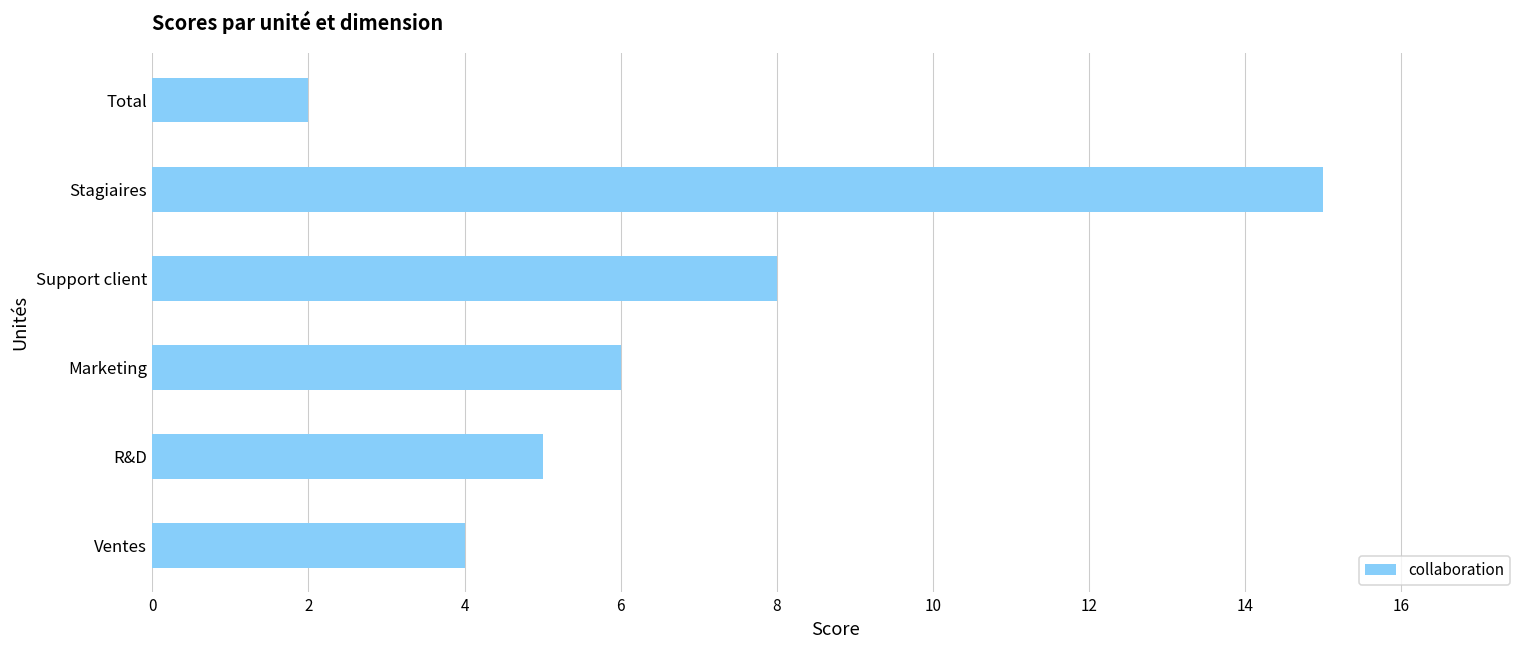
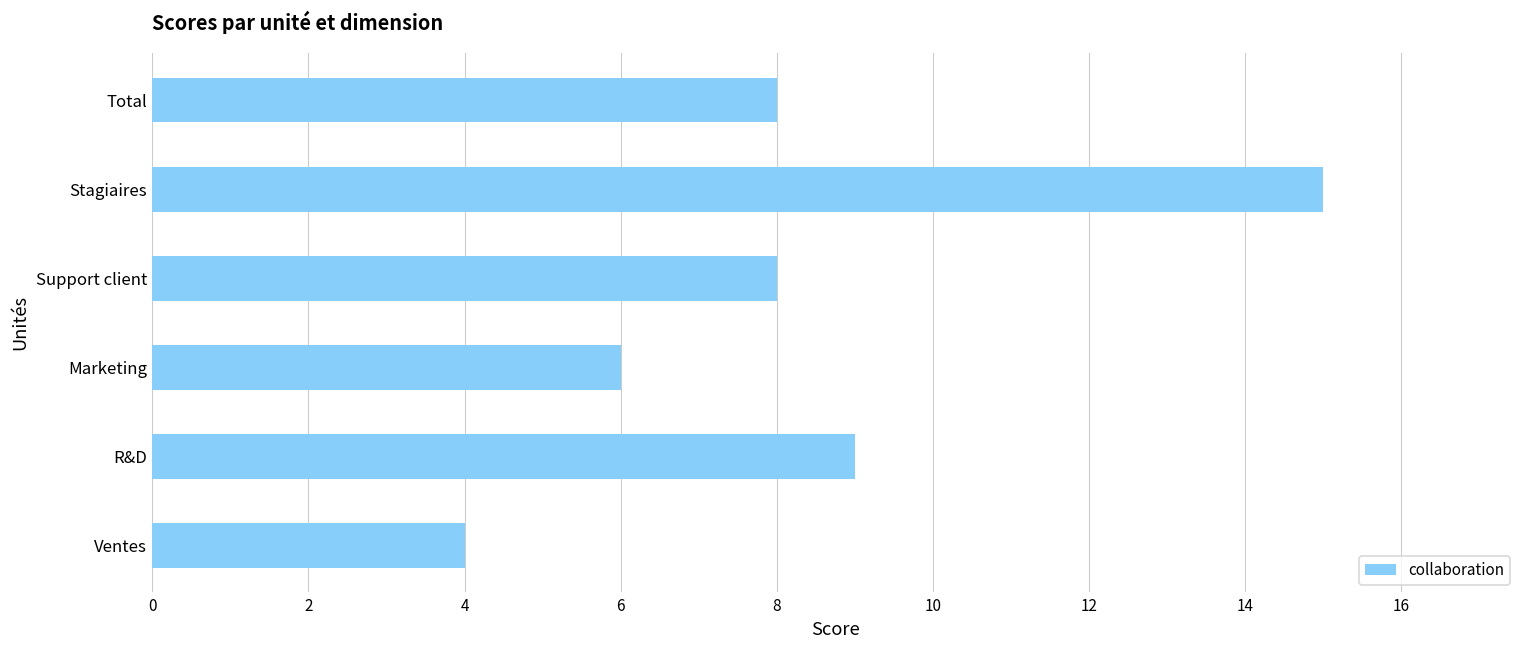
Total: 2 -> 8
R&D: 5 -> 9
